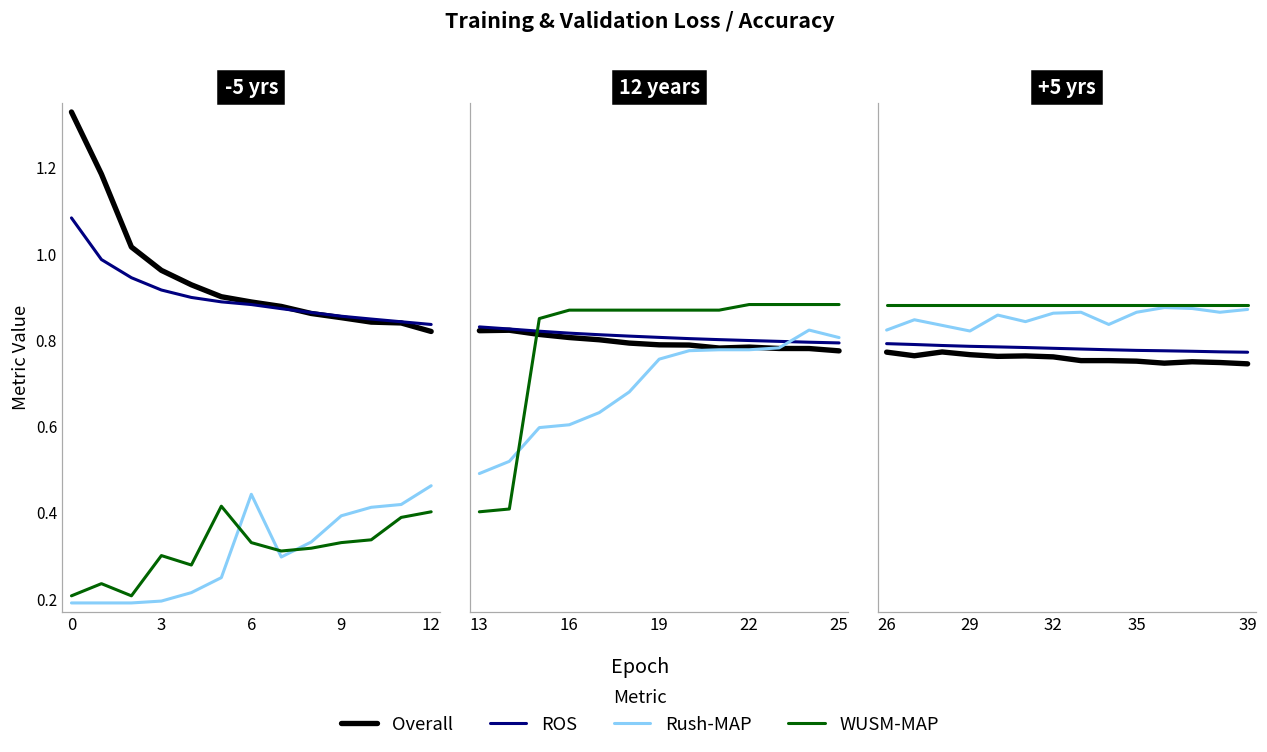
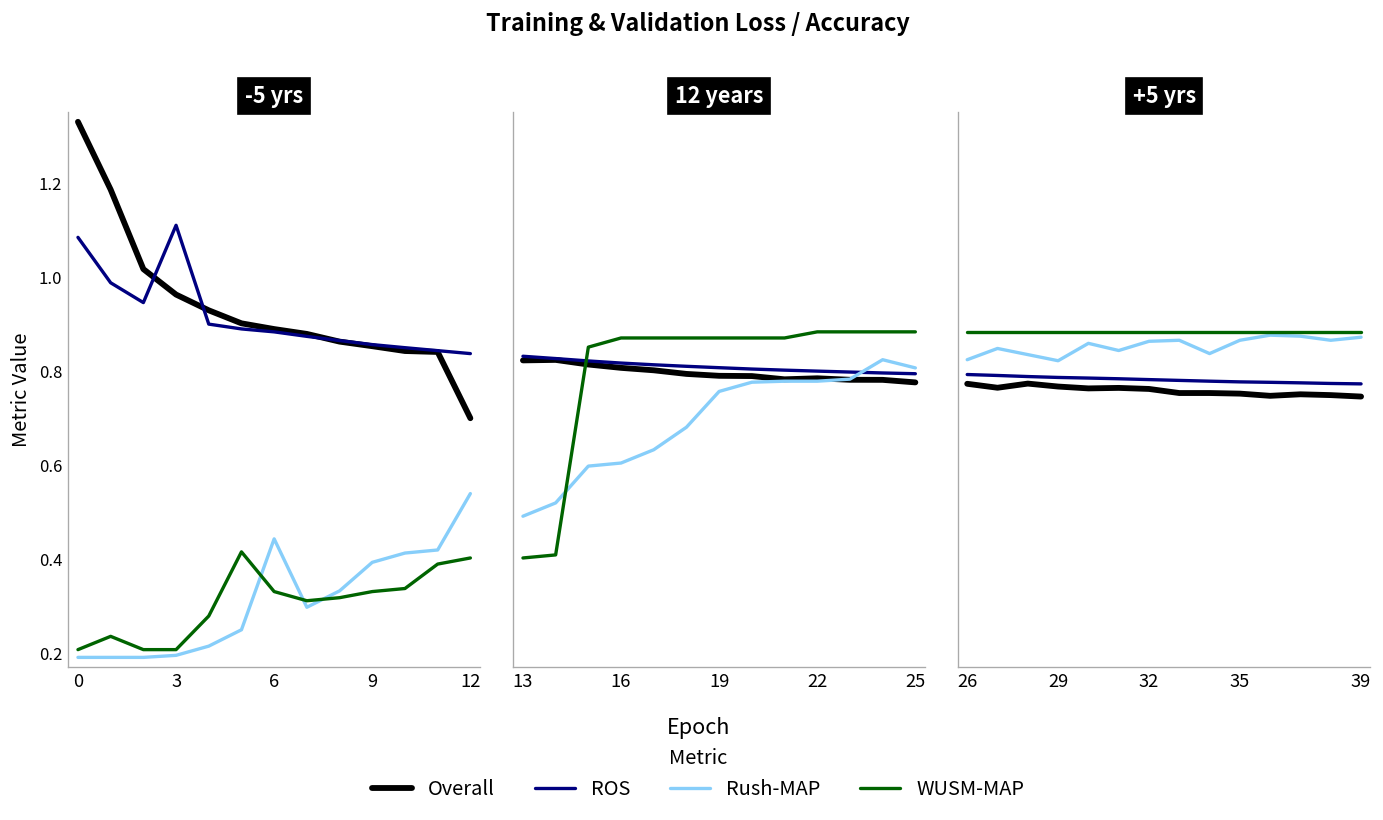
-5 yrs, ROS, 3: 0.92 -> 1.11
-5 yrs, WUSM-MAP, 3: 0.30 -> 0.21
-5 yrs, Overall, 12: 0.82 -> 0.70
-5 yrs, Rush-MAP, 12: 0.46 -> 0.54
